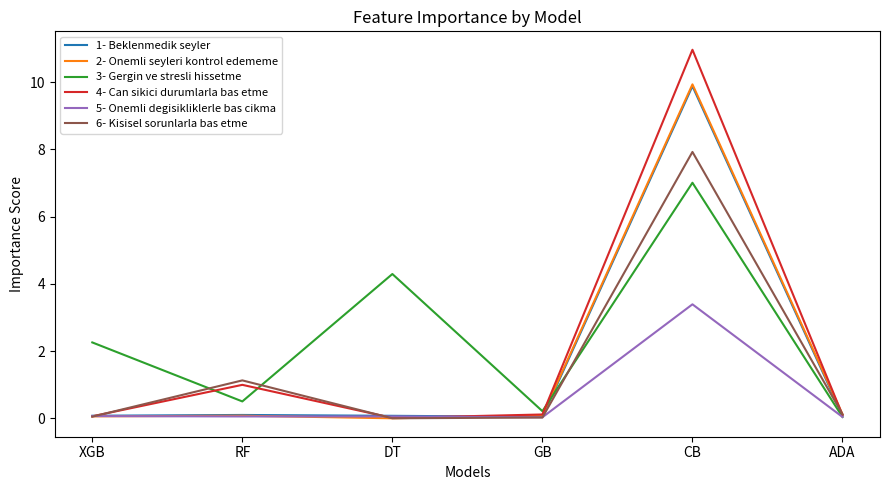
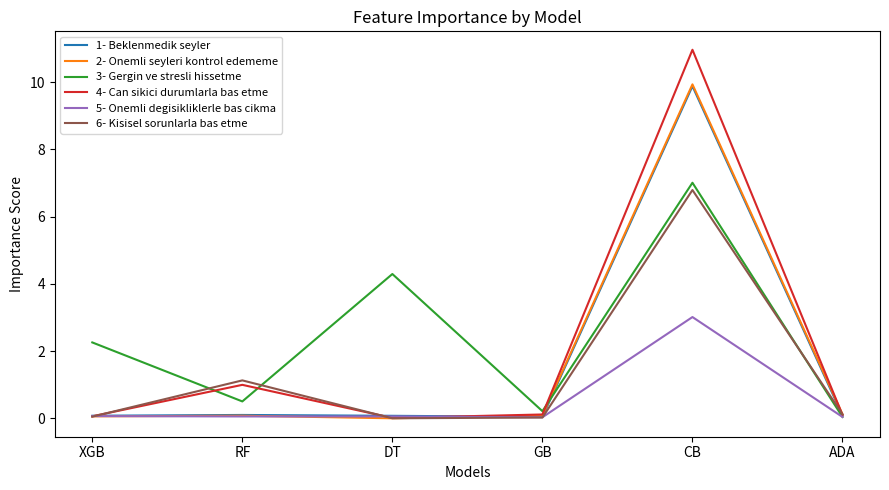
5- Onemli degisikliklerle bas cikma, CB: 3.4 -> 3.0
6- Kisisel sorunlarla bas etme, CB: 7.9 -> 6.8
